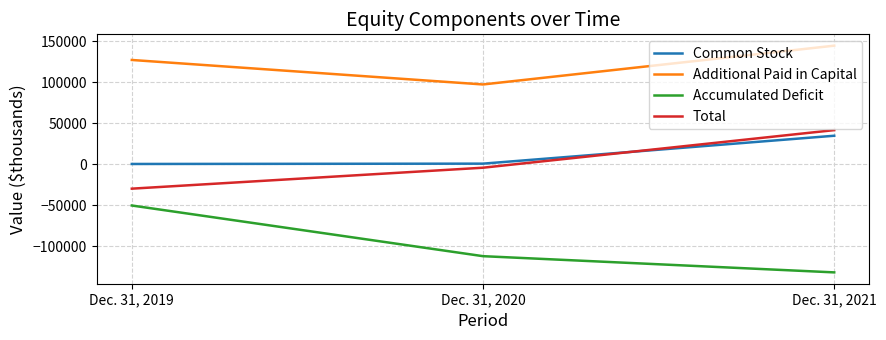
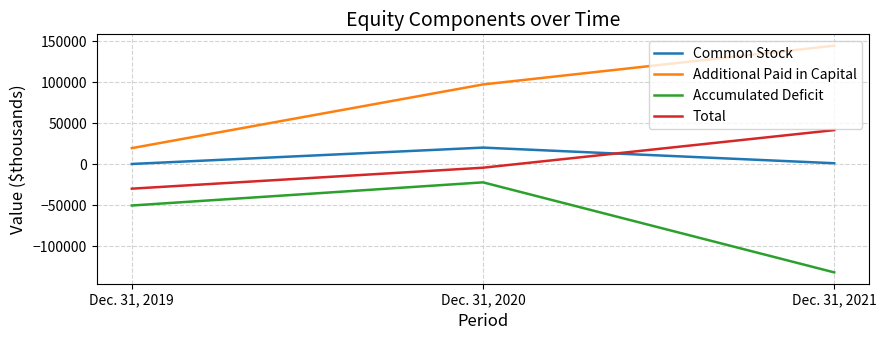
Additional Paid in Capital, Dec. 31, 2019: 130000 -> 20000
Common Stock, Dec. 31, 2020: 0 -> 20000
Accumulated Deficit, Dec. 31, 2020: -110000 -> -20000
Common Stock, Dec. 31, 2021: 30000 -> 0
